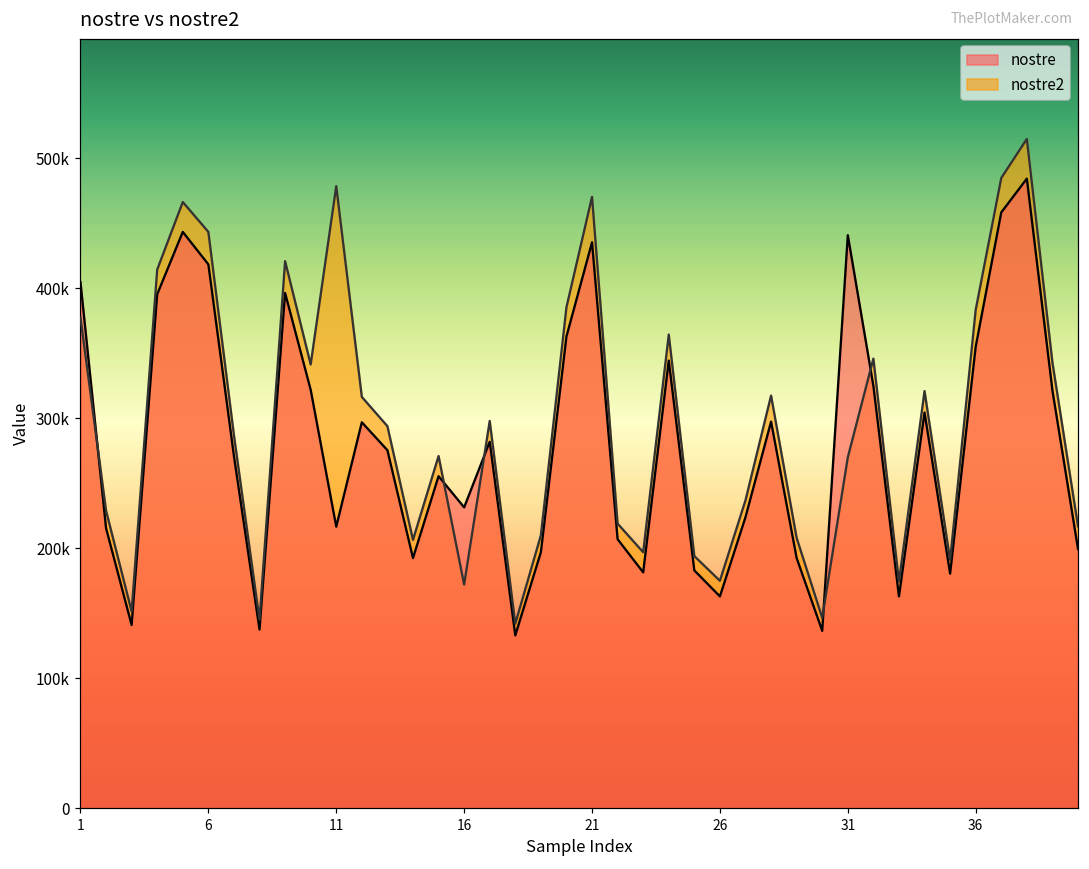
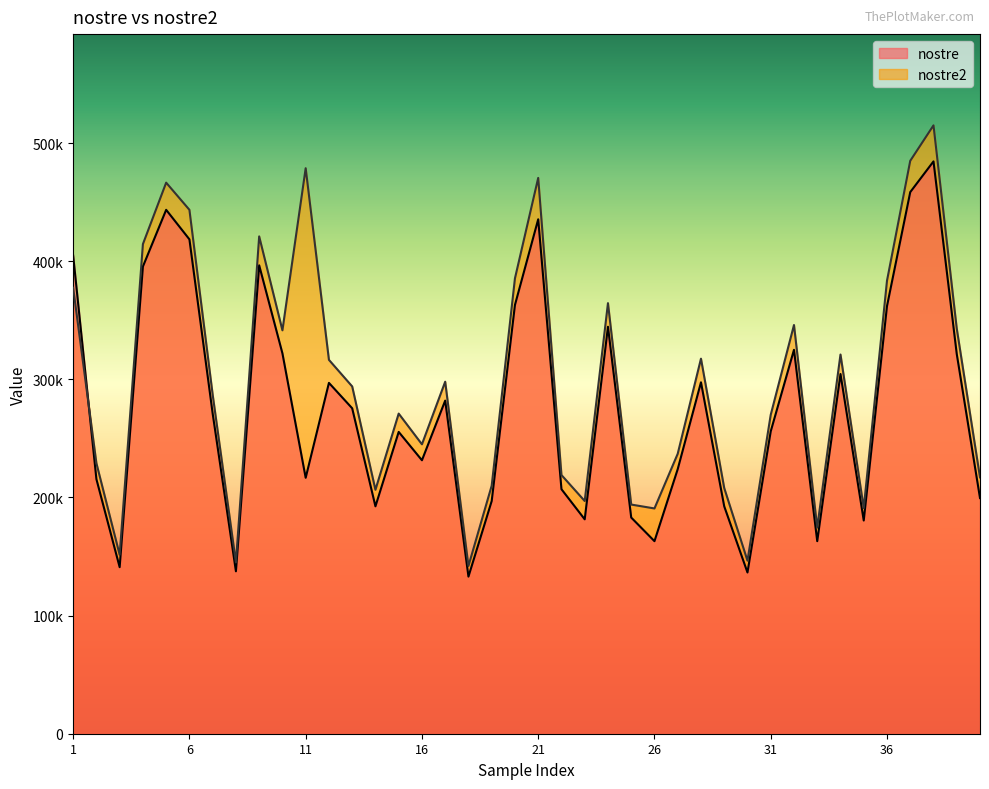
nostre2, 16: 172000 -> 245000
nostre2, 26: 175000 -> 191000
nostre, 31: 441000 -> 256000
nostre, 36: 355000 -> 362000
